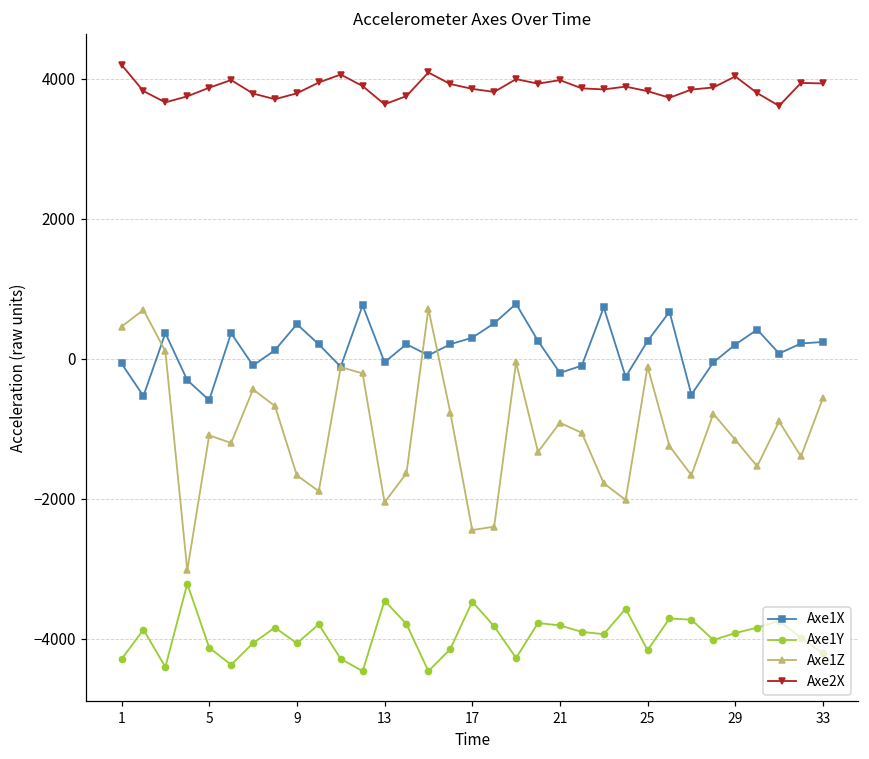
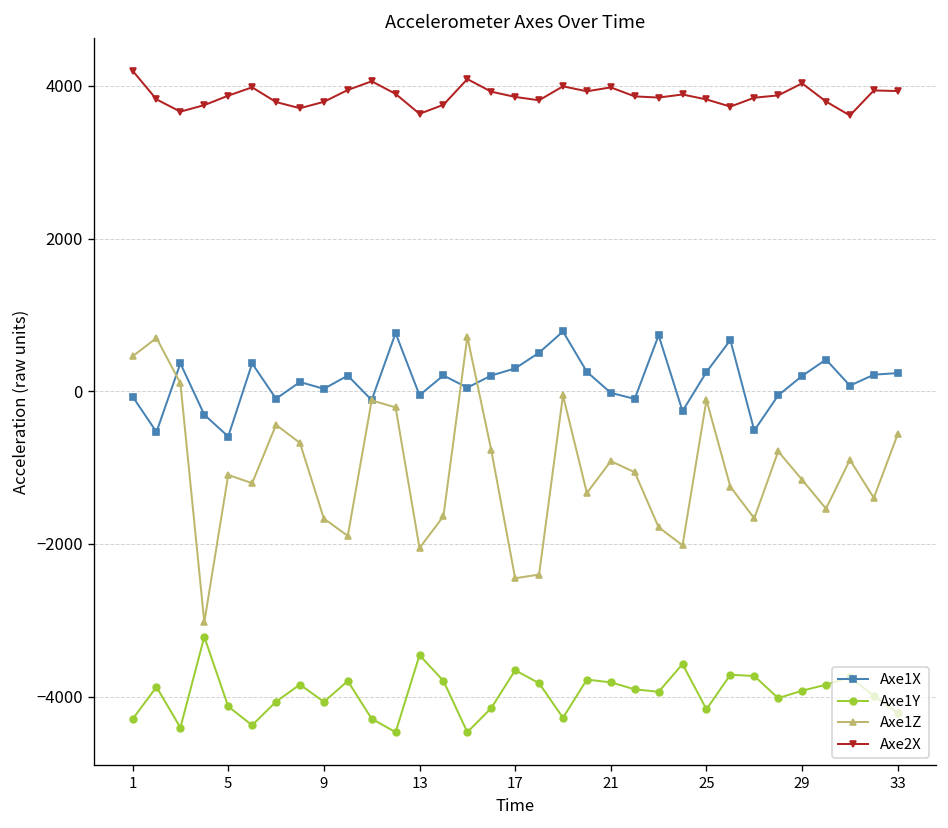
Axe1X, 9: 500 -> 0
Axe1Y, 17: -3500 -> -3700
Axe1X, 21: -200 -> 0
